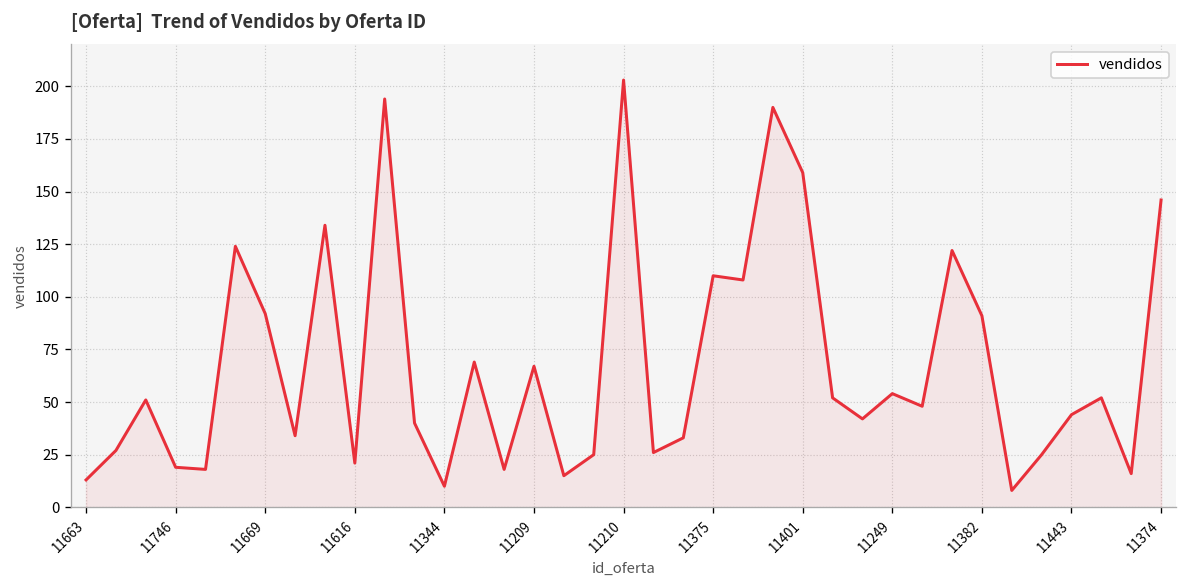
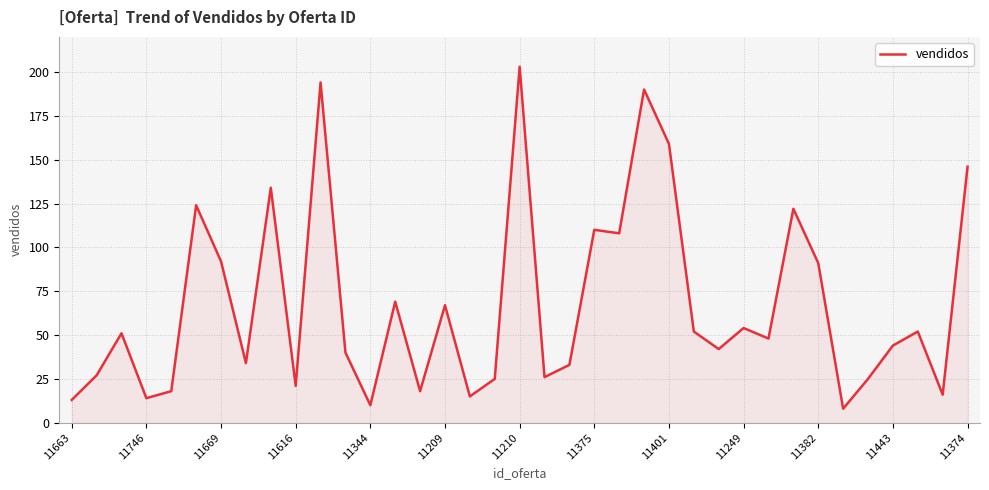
11746: 19 -> 14
